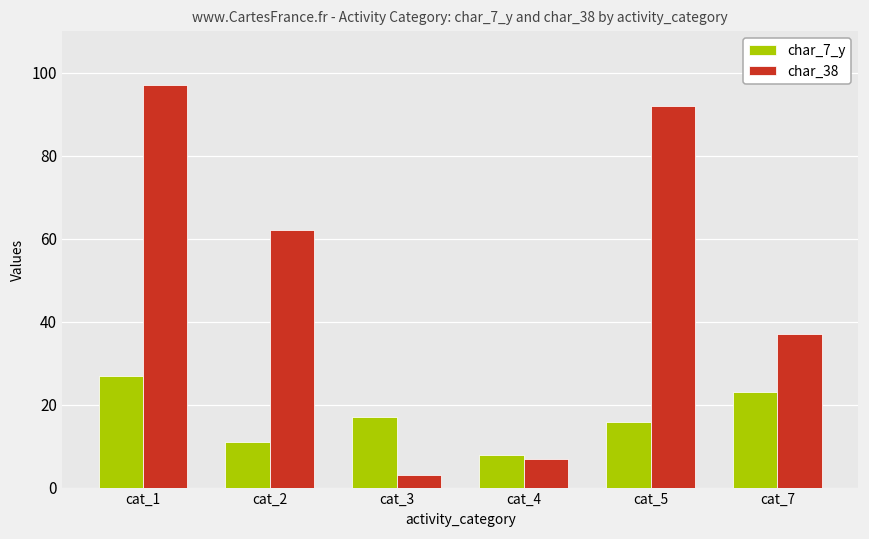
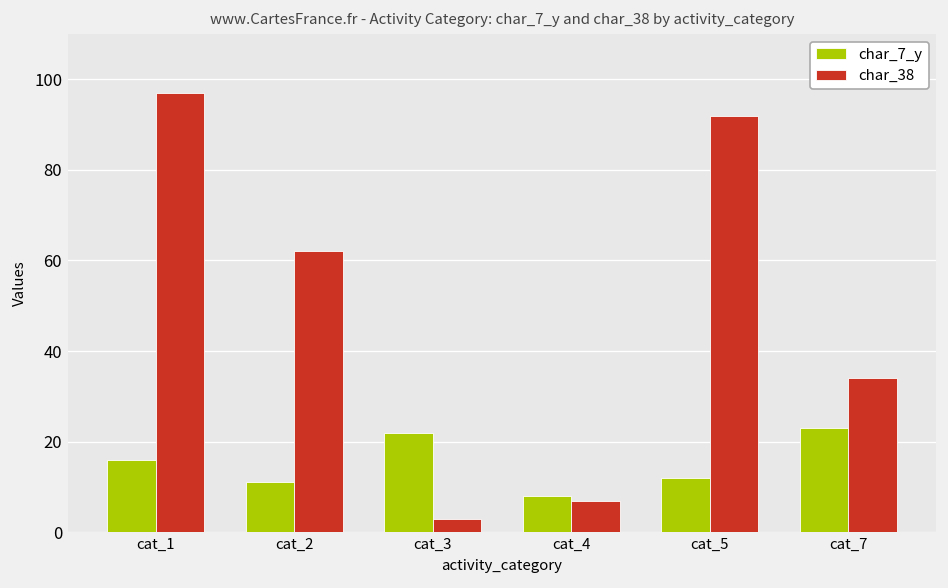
char_7_y, cat_1: 27 -> 16
char_7_y, cat_3: 17 -> 22
char_7_y, cat_5: 16 -> 12
char_38, cat_7: 37 -> 34
